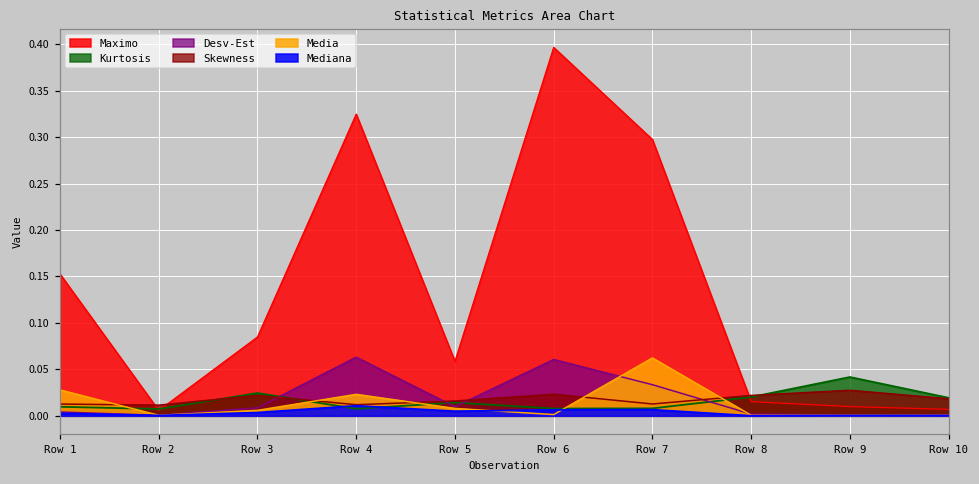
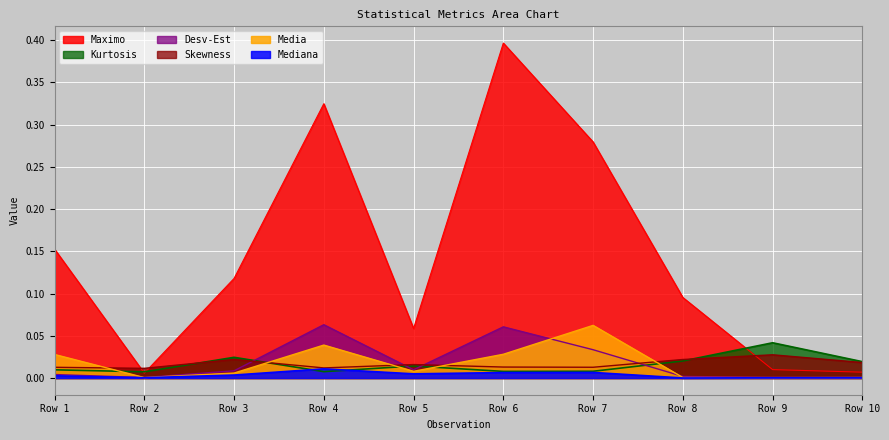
Maximo, Row 3: 0.08 -> 0.12
Media, Row 4: 0.02 -> 0.04
Skewness, Row 6: 0.02 -> 0.01
Media, Row 6: 0.00 -> 0.03
Maximo, Row 7: 0.30 -> 0.28
Maximo, Row 8: 0.02 -> 0.10
